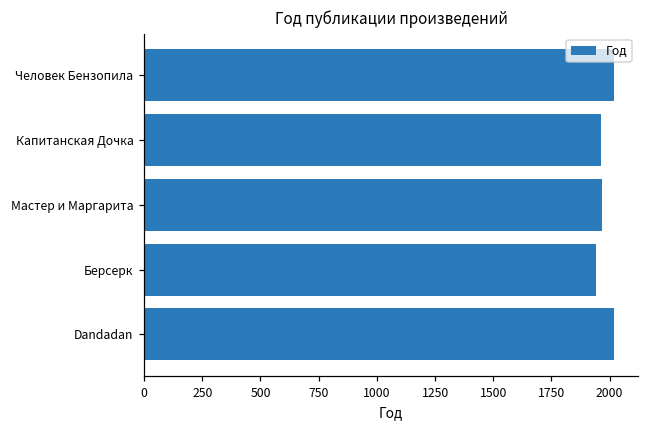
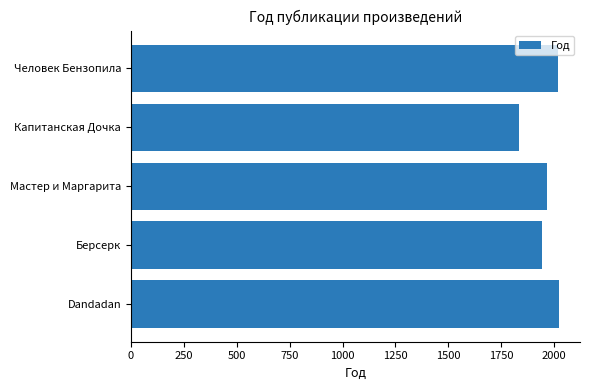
Капитанская Дочка: 1960 -> 1840
